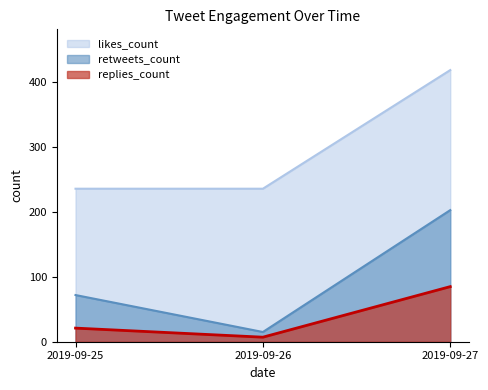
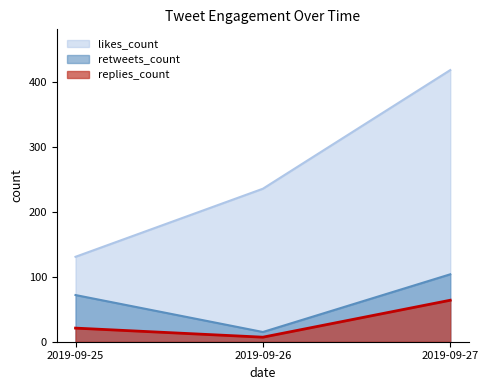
likes_count, 2019-09-25: 240 -> 130
retweets_count, 2019-09-27: 200 -> 100
replies_count, 2019-09-27: 90 -> 60
